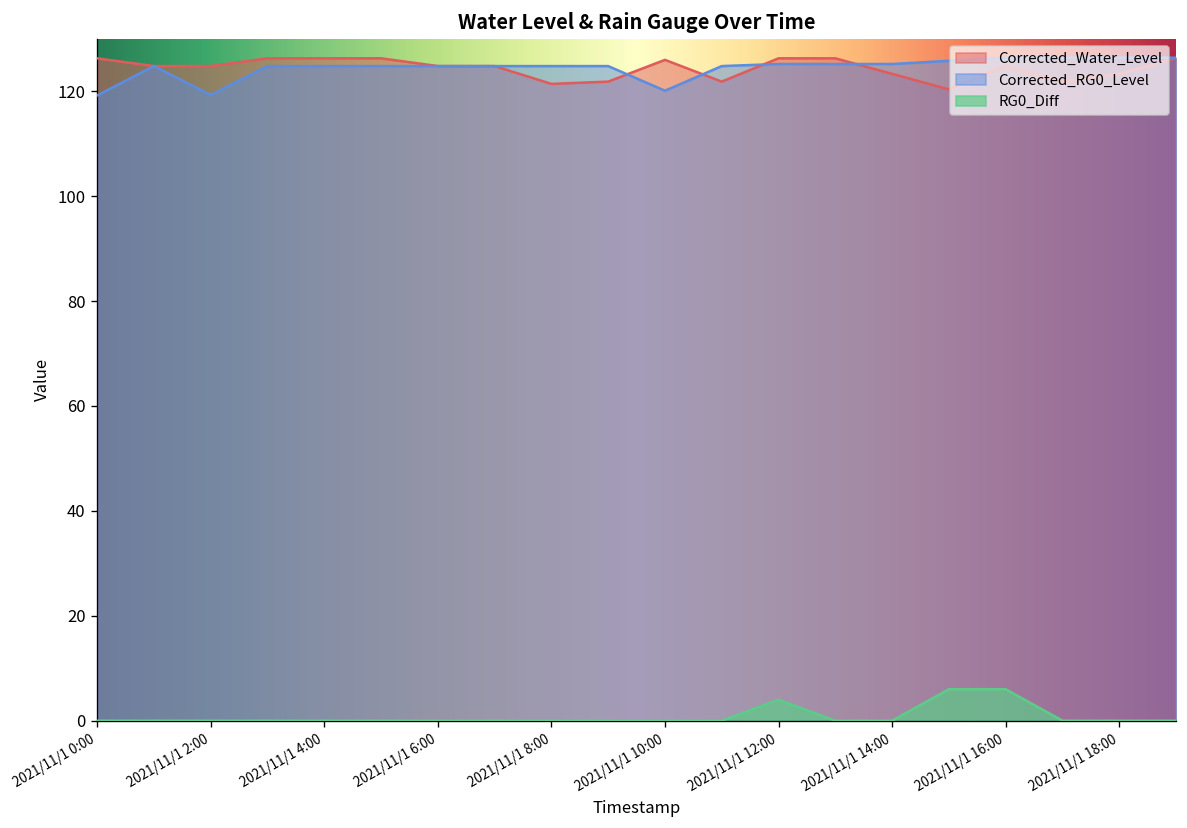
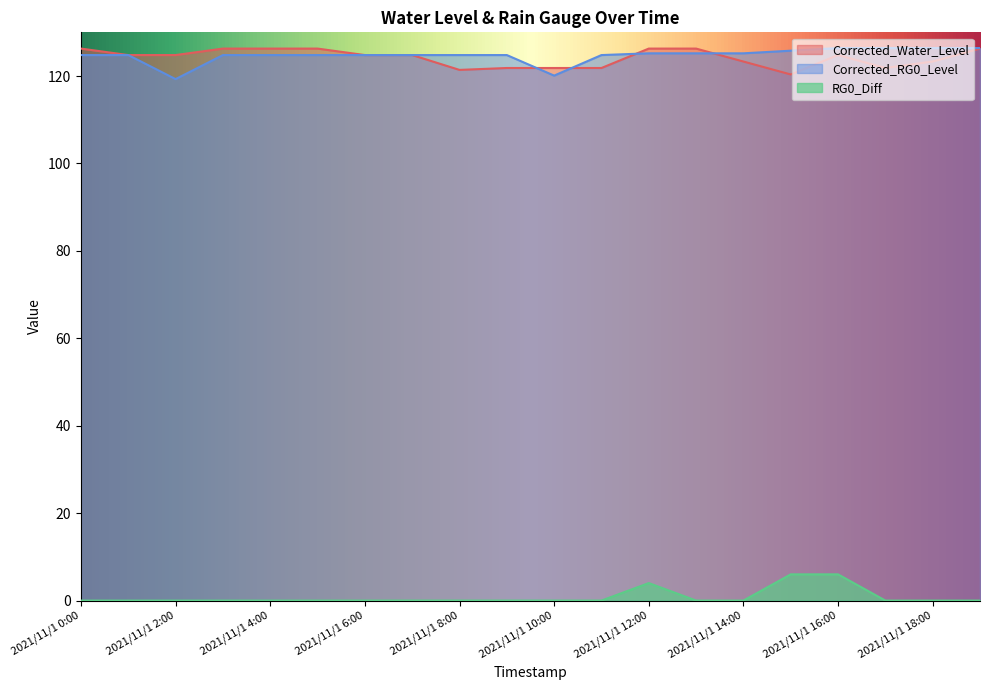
Corrected_RG0_Level, 2021/11/1 0:00: 119 -> 125
Corrected_Water_Level, 2021/11/1 10:00: 126 -> 122
